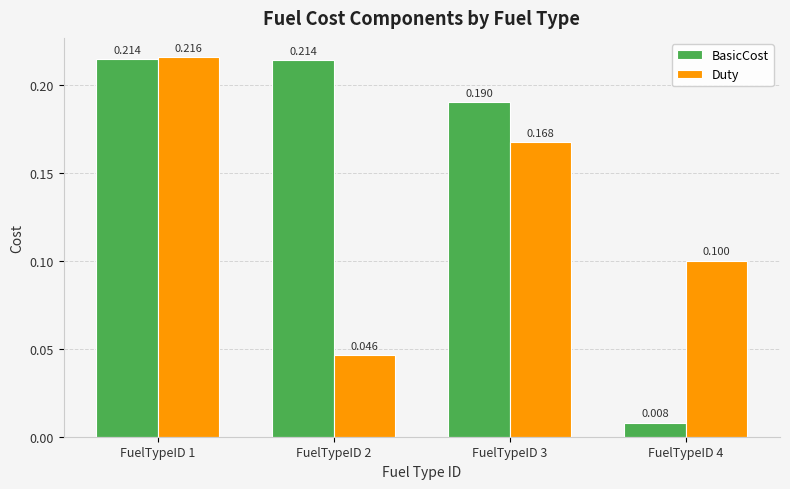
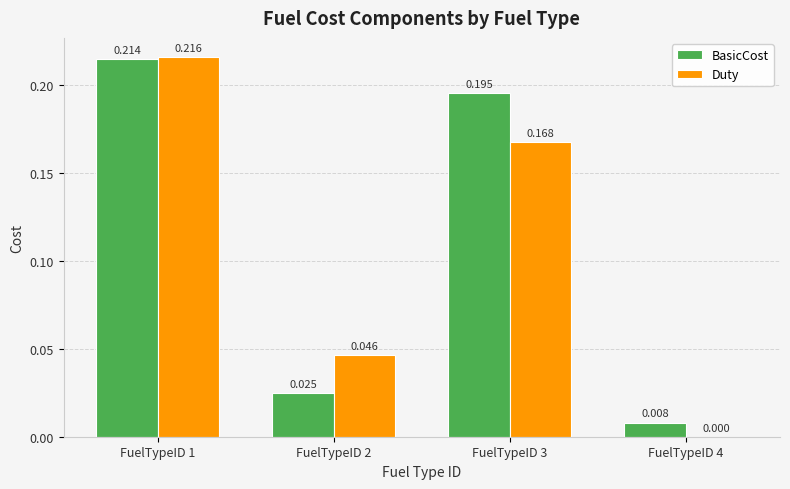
BasicCost, FuelTypeID 2: 0.214 -> 0.025
BasicCost, FuelTypeID 3: 0.190 -> 0.195
Duty, FuelTypeID 4: 0.100 -> 0.000
